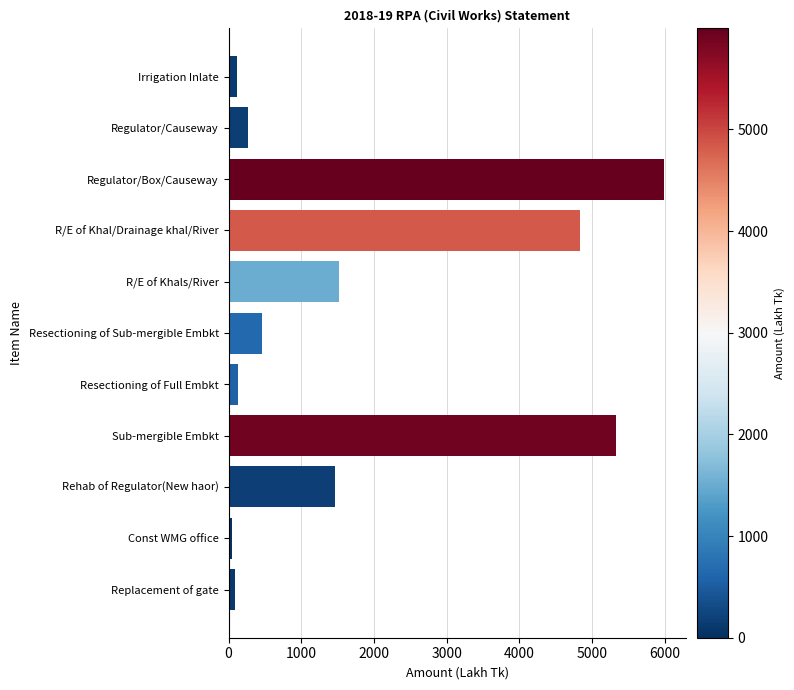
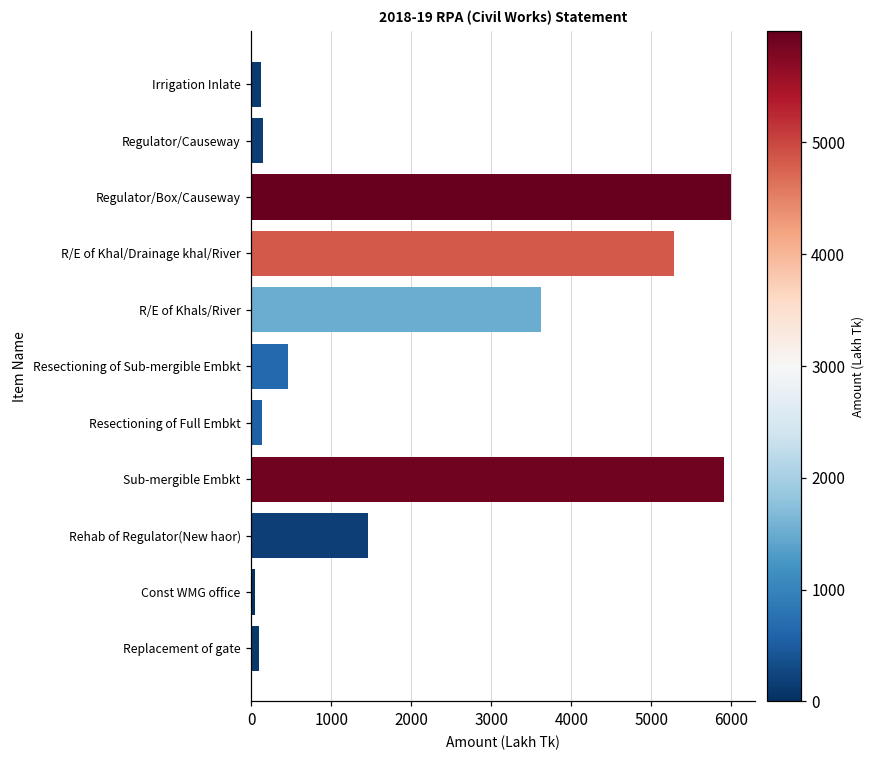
Regulator/Causeway: 300 -> 100
R/E of Khal/Drainage khal/River: 4800 -> 5300
R/E of Khals/River: 1500 -> 3600
Sub-mergible Embkt: 5300 -> 5900
